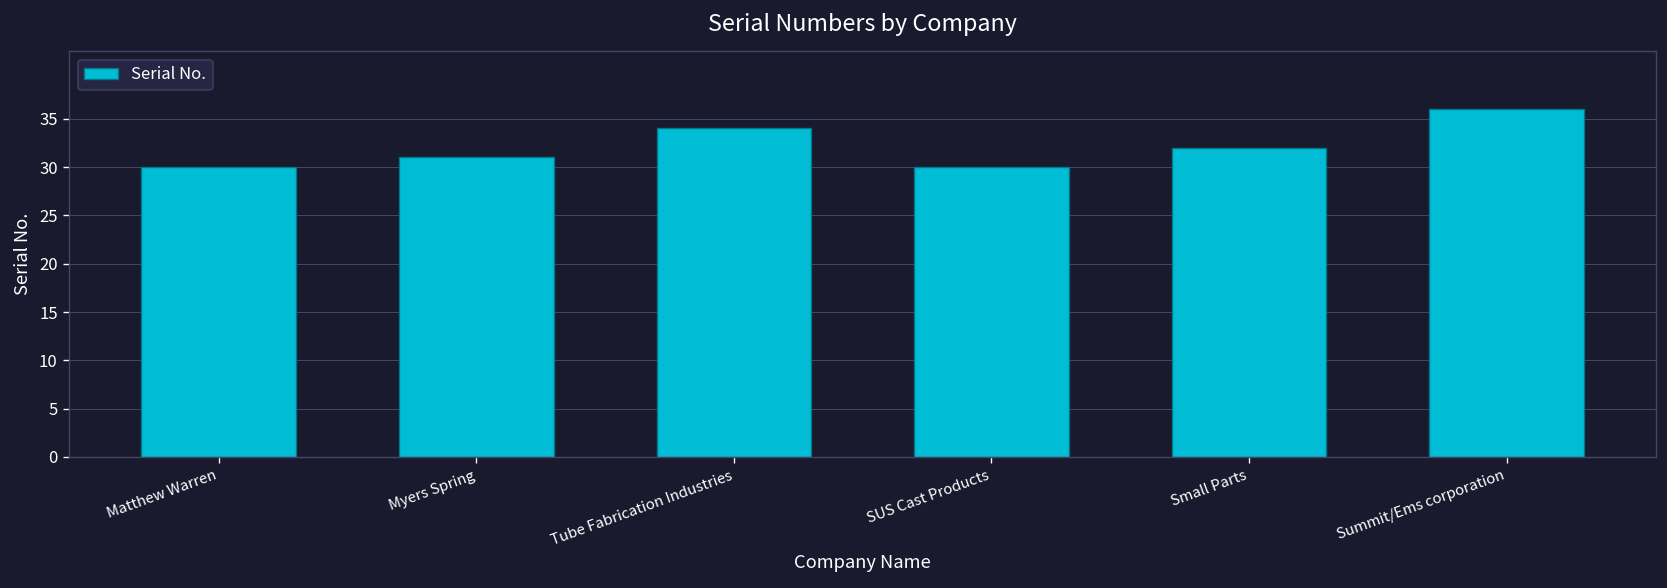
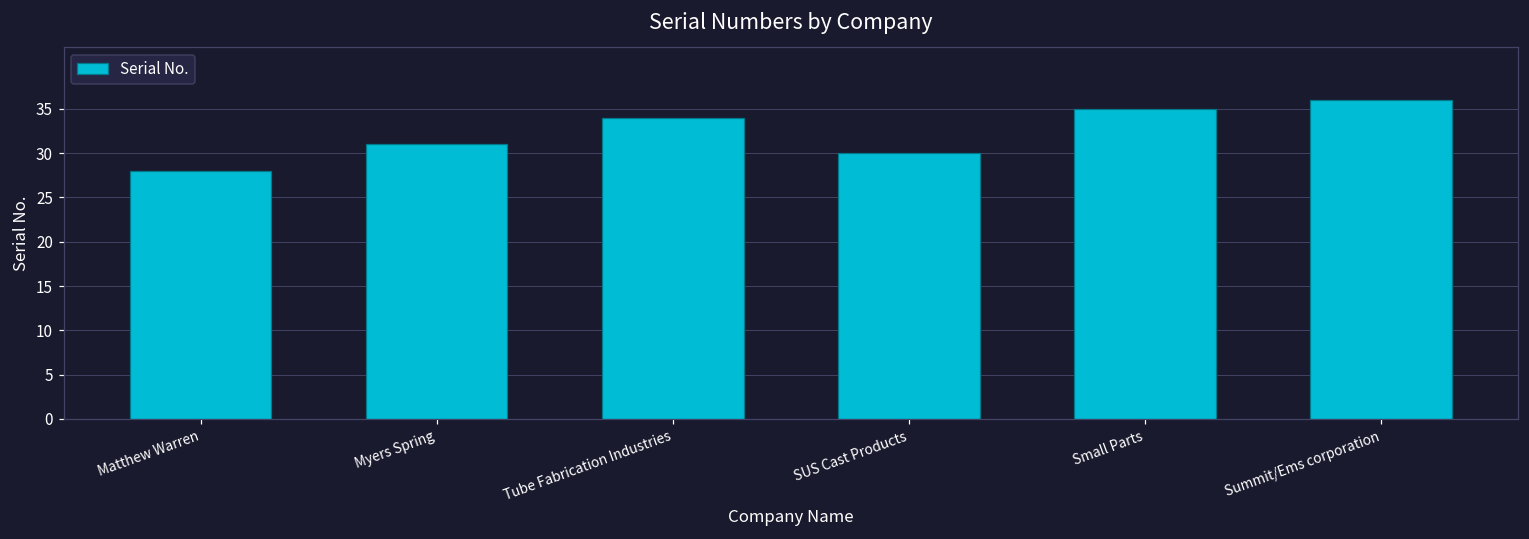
Matthew Warren: 30 -> 28
Small Parts: 32 -> 35
